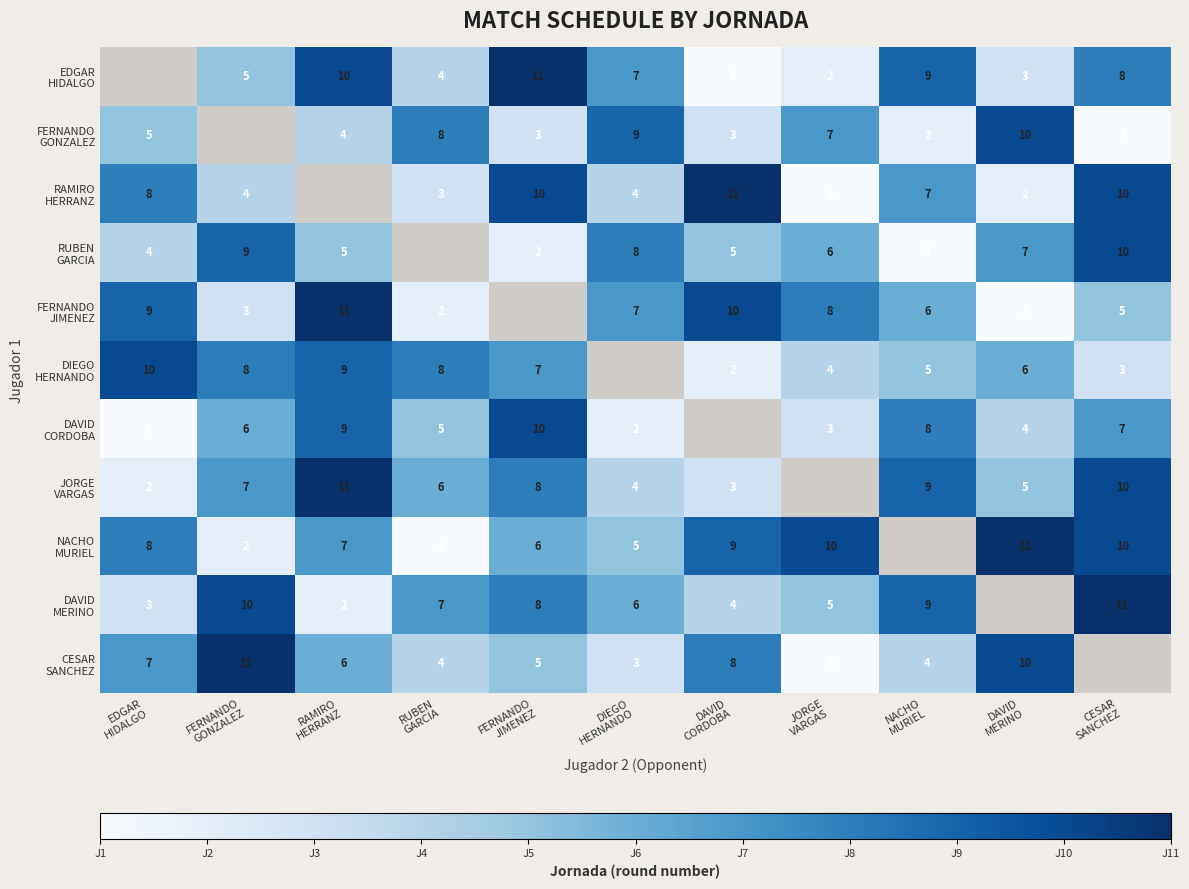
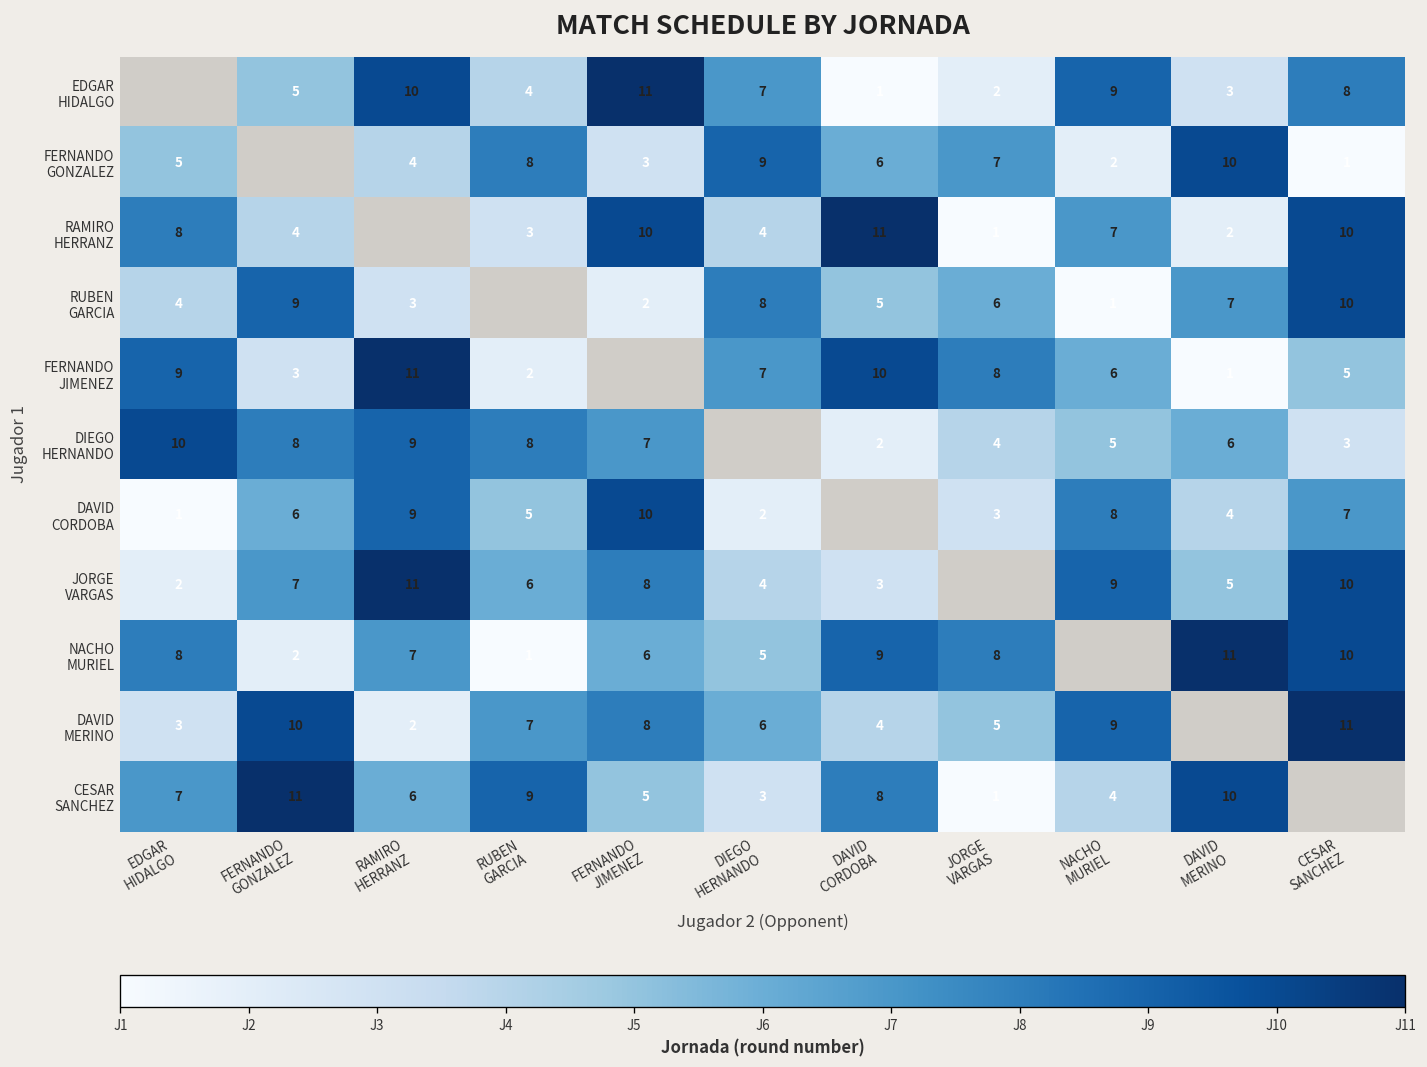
FERNANDO GONZALEZ, DAVID CORDOBA: 3 -> 6
RUBEN GARCIA, RAMIRO HERRANZ: 5 -> 3
NACHO MURIEL, JORGE VARGAS: 10 -> 8
CESAR SANCHEZ, RUBEN GARCIA: 4 -> 9
